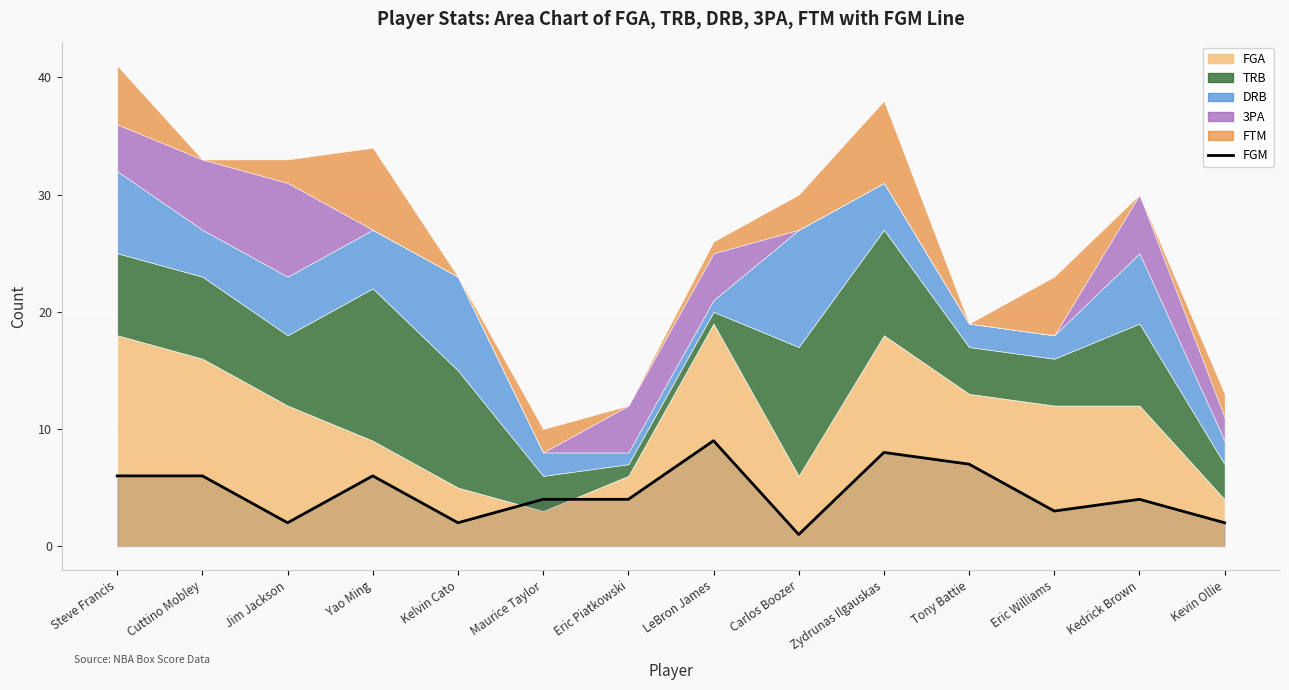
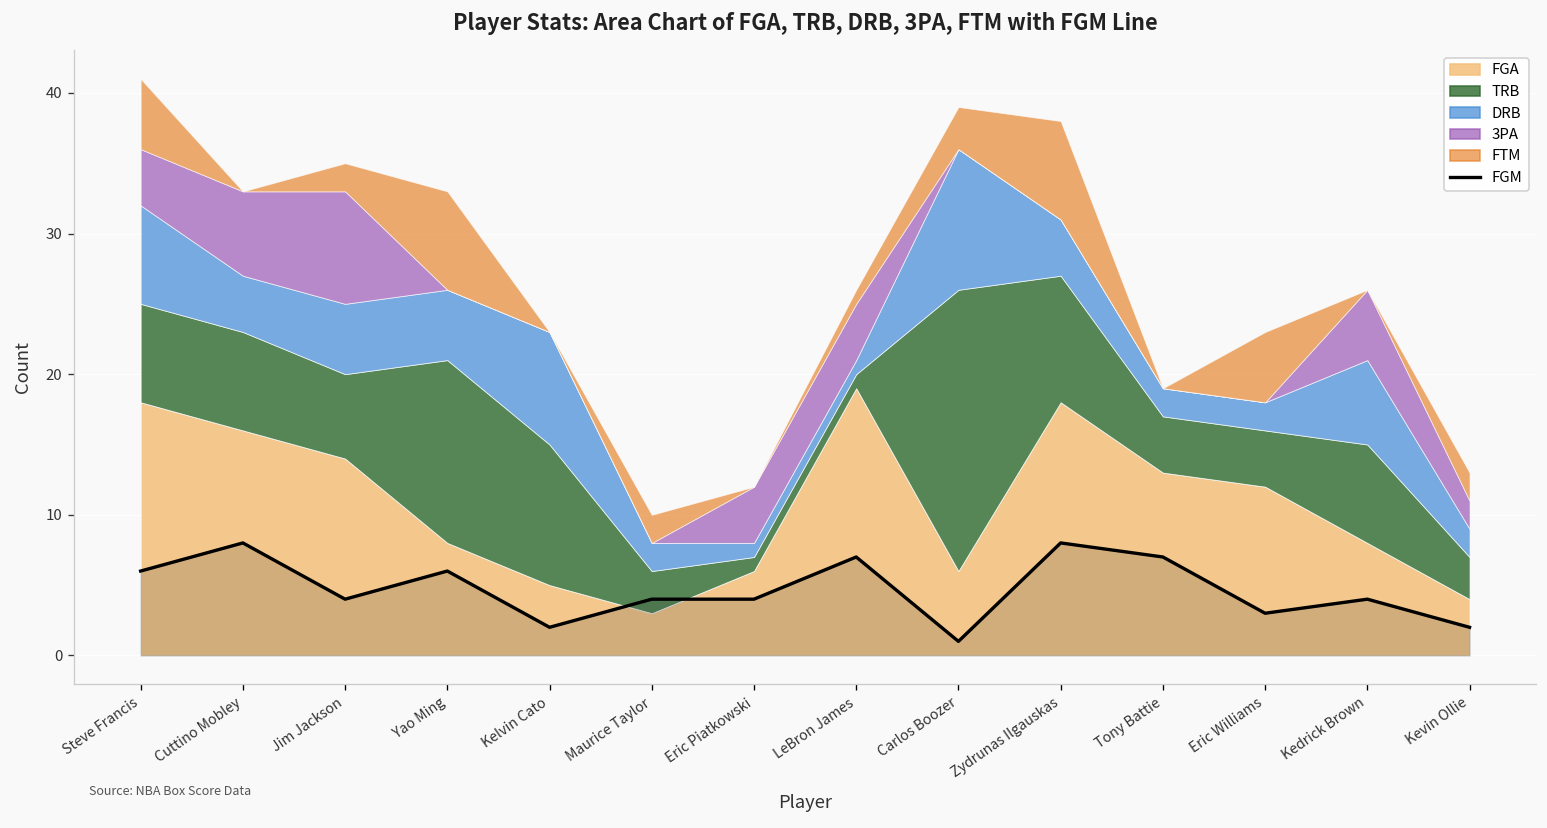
FGM, Cuttino Mobley: 6 -> 8
FGM, Jim Jackson: 2 -> 4
FGA, Jim Jackson: 12 -> 14
FGA, Yao Ming: 9 -> 8
FGM, LeBron James: 9 -> 7
TRB, Carlos Boozer: 11 -> 20
FGA, Kedrick Brown: 12 -> 8
